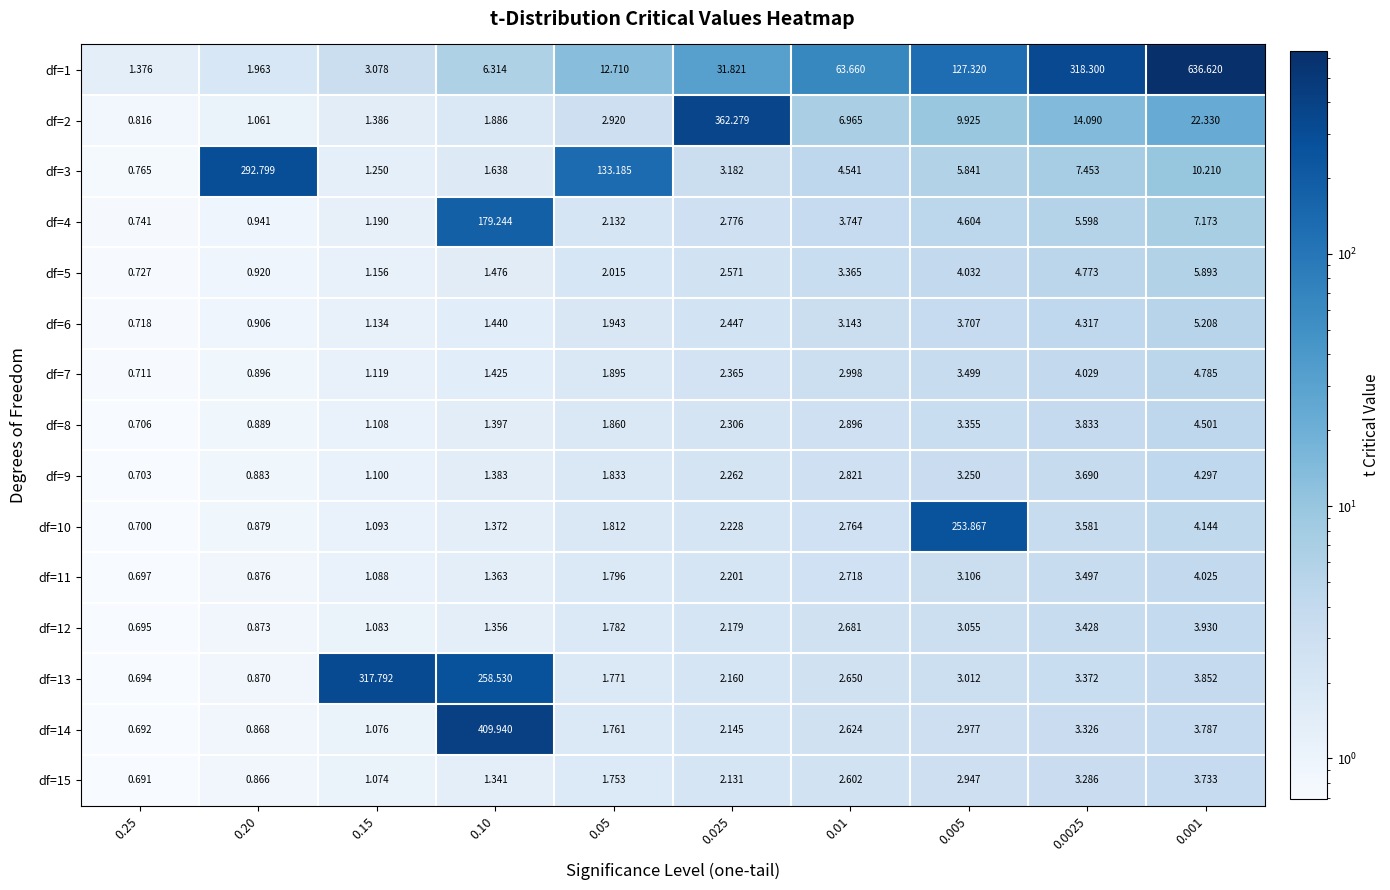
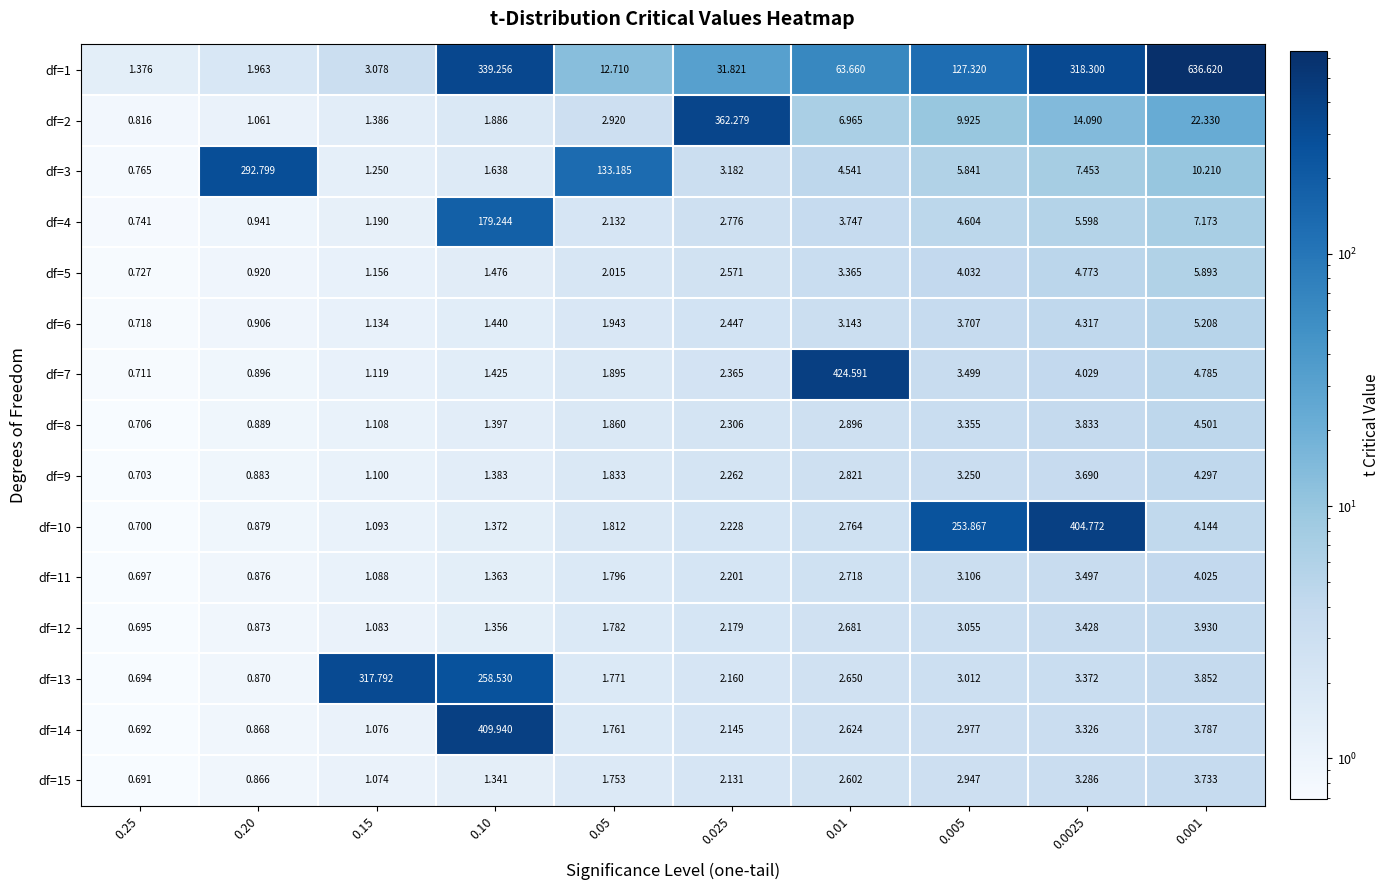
df=1, 0.10: 6.314 -> 339.256
df=7, 0.01: 2.998 -> 424.591
df=10, 0.0025: 3.581 -> 404.772
